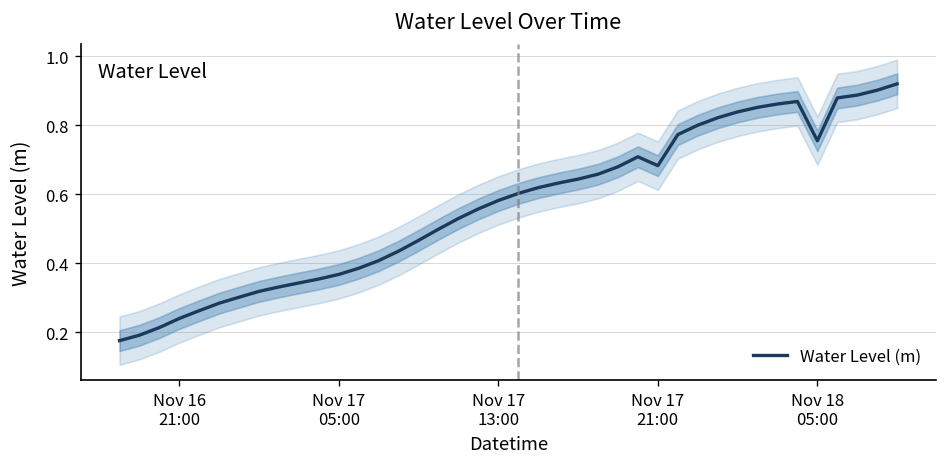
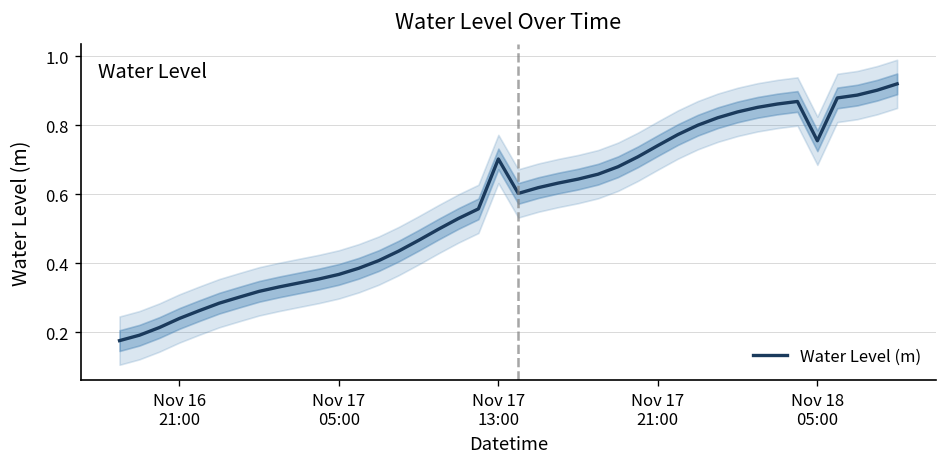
Water Level (m), Nov 17 13:00: 0.58 -> 0.70
Water Level (m), Nov 17 21:00: 0.68 -> 0.74
